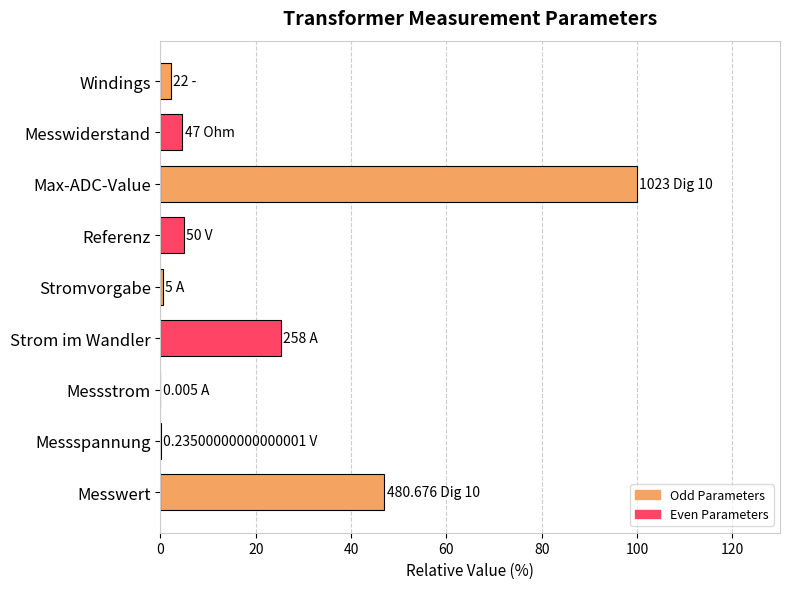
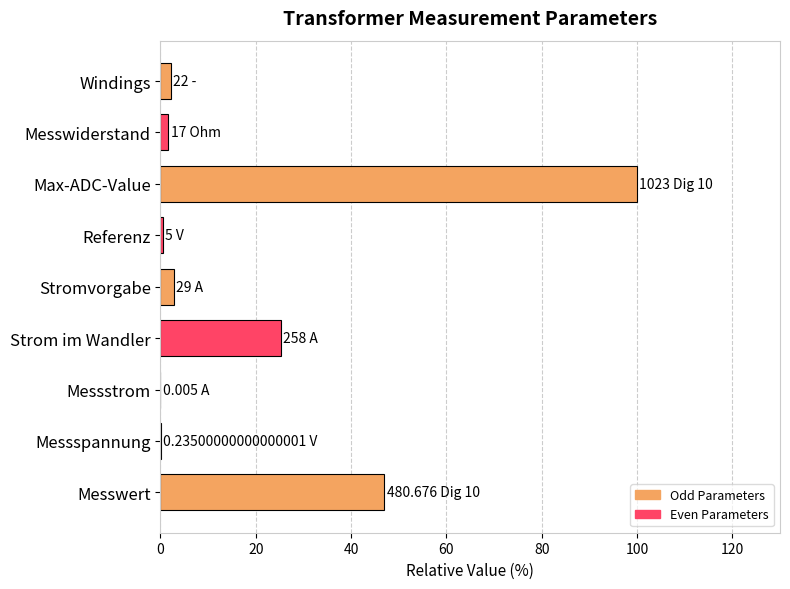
Messwiderstand: 47 -> 17
Referenz: 50 -> 5
Stromvorgabe: 5 -> 29
